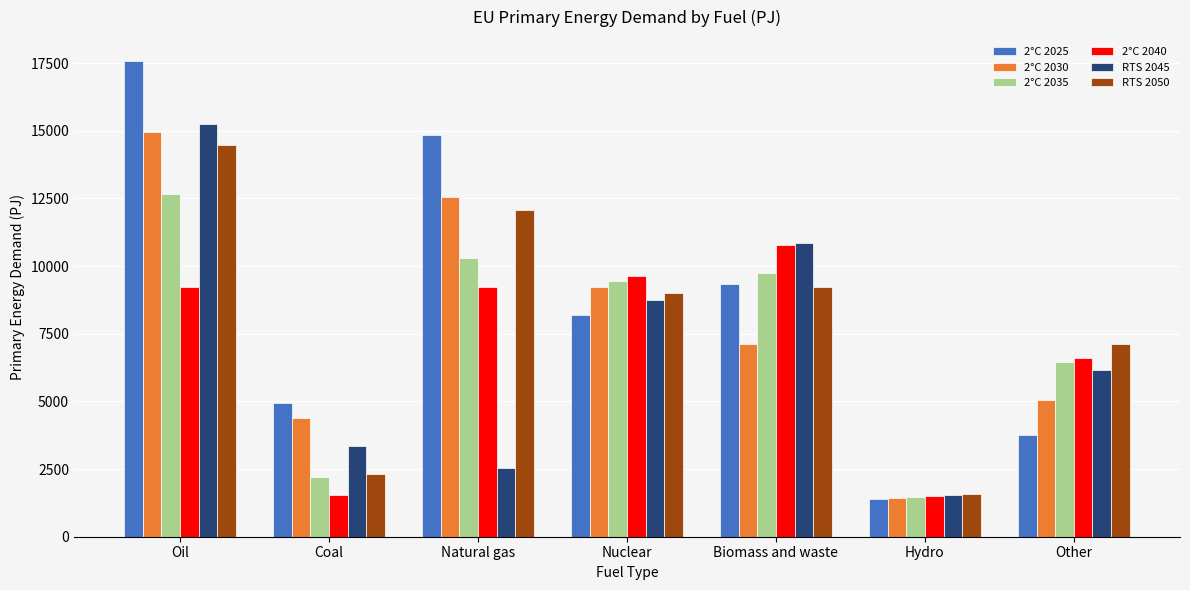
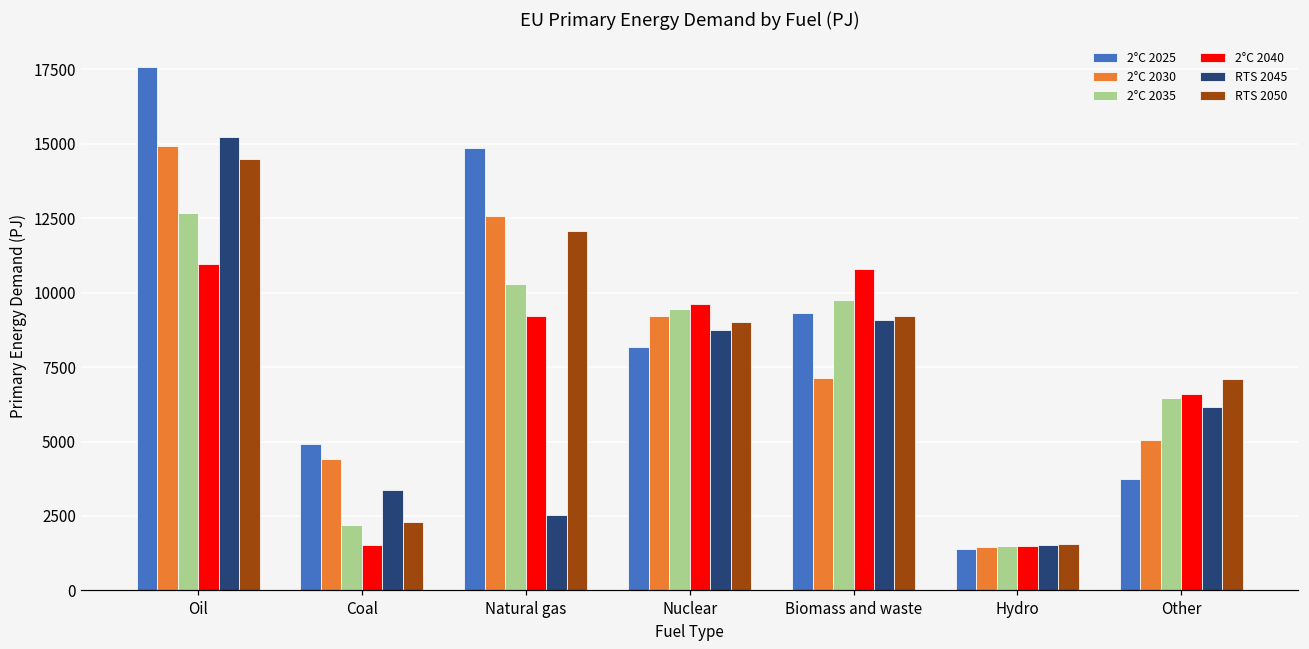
2°C 2040, Oil: 9200 -> 10900
RTS 2045, Biomass and waste: 10800 -> 9100
